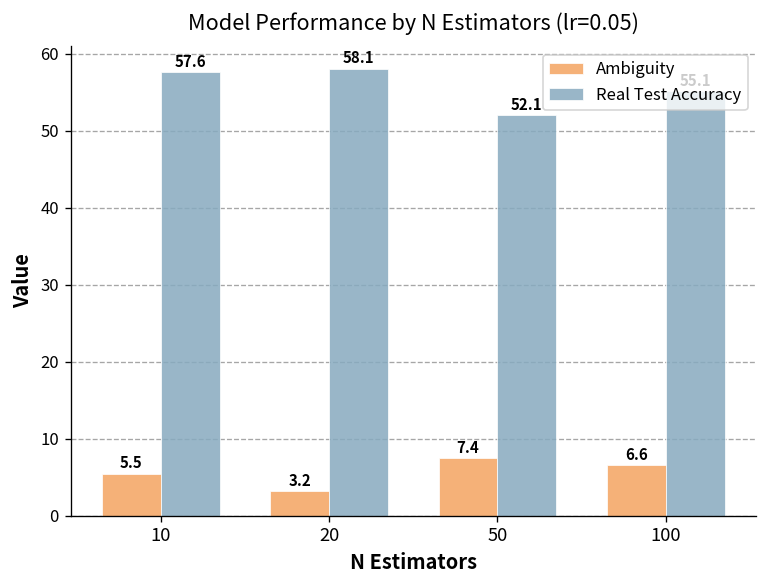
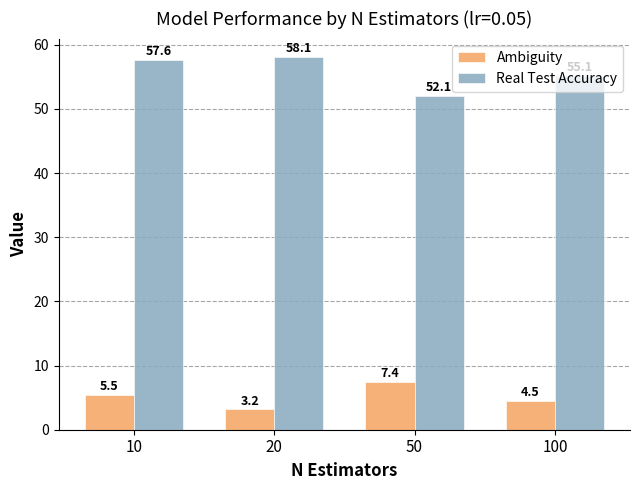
Ambiguity, 100: 6.6 -> 4.5
